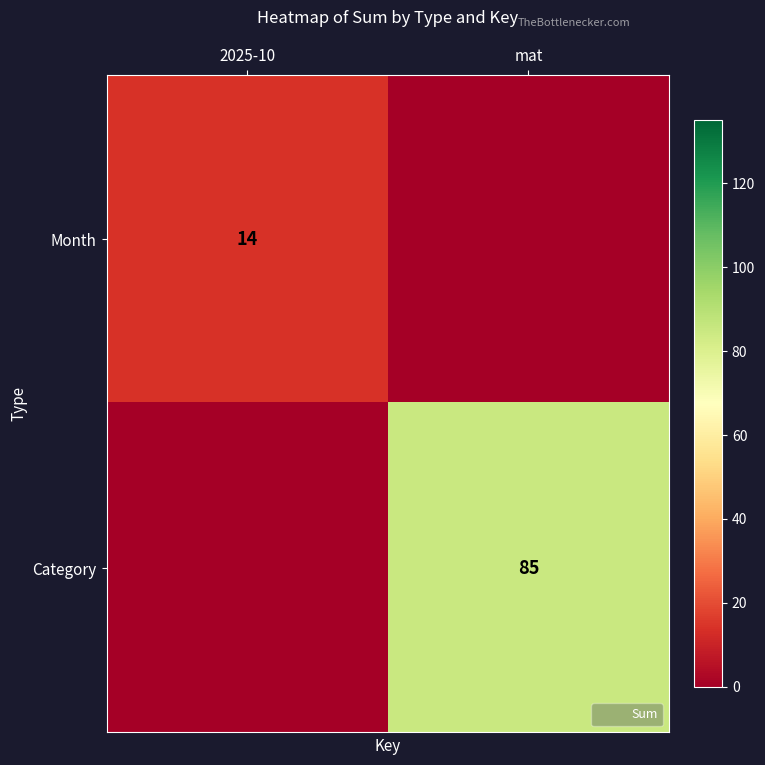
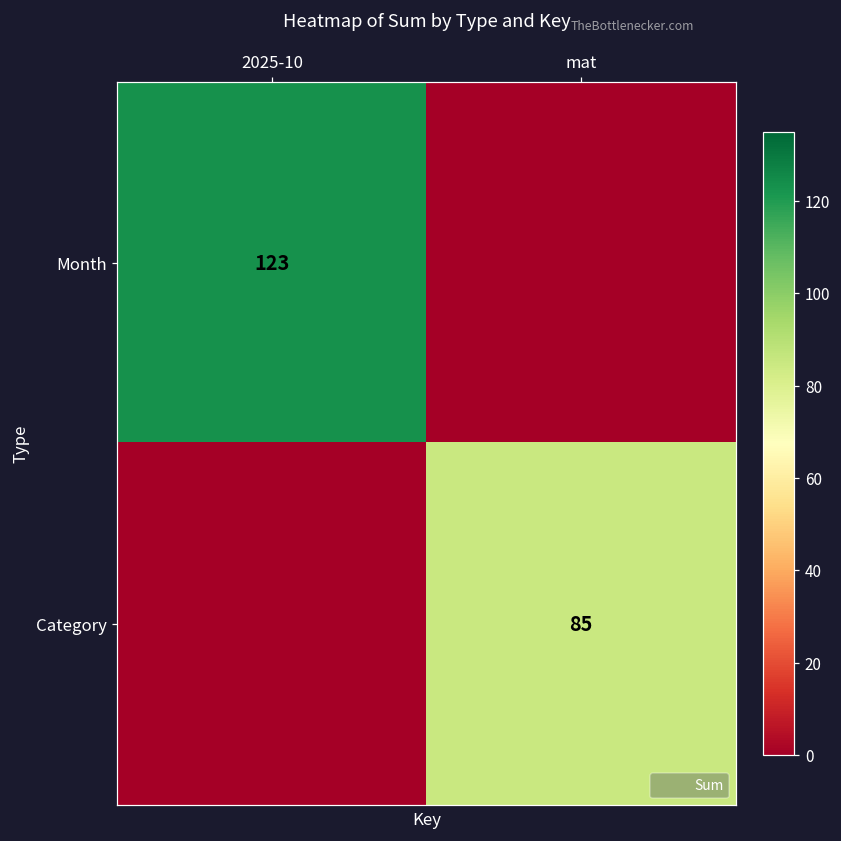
Month, 2025-10: 14 -> 123
